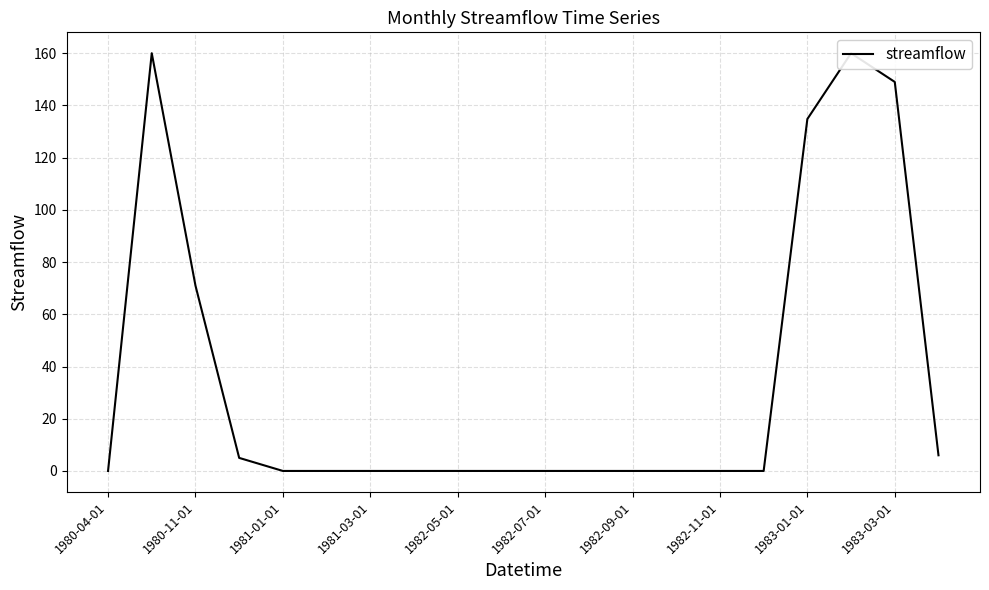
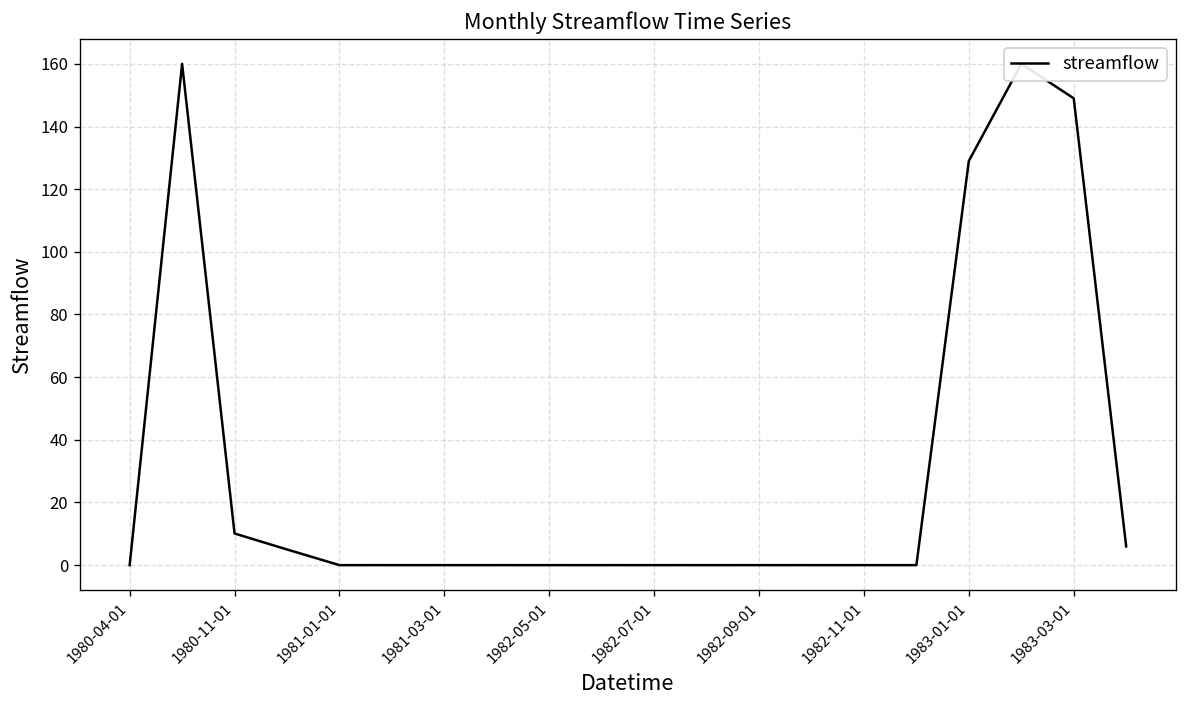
1980-11-01: 71 -> 10
1983-01-01: 135 -> 129
